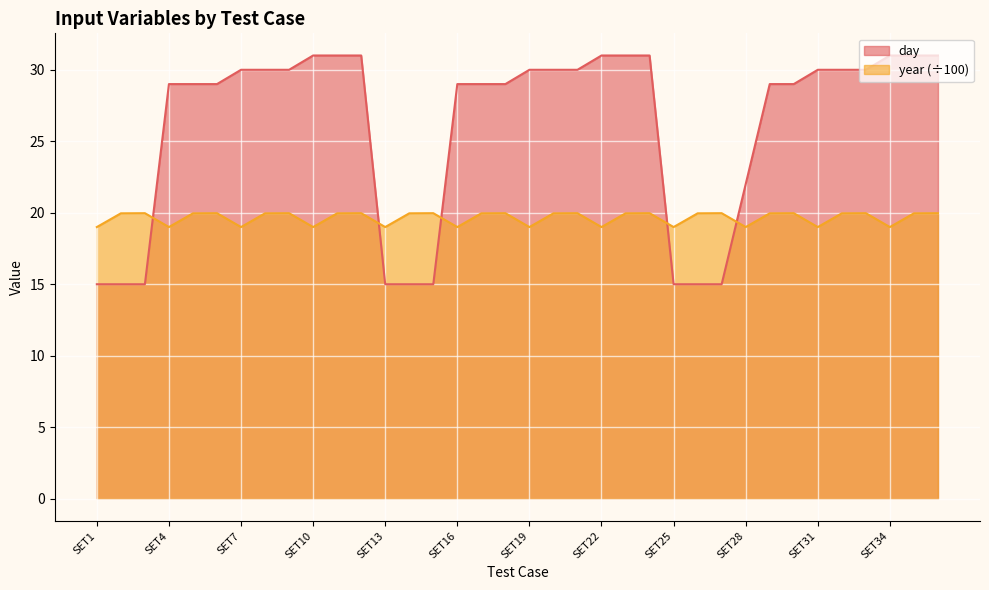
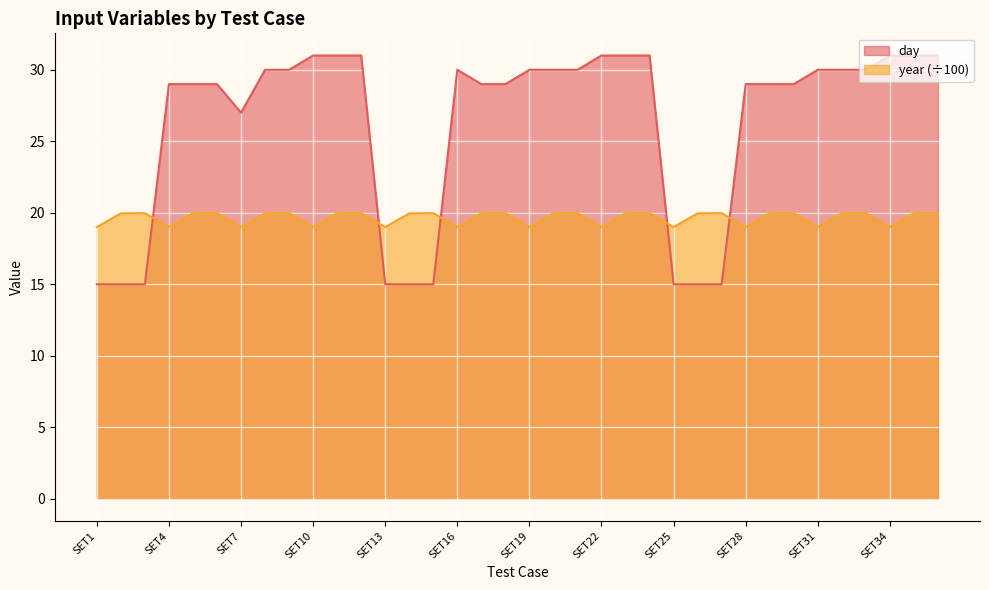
day, SET7: 30 -> 27
day, SET16: 29 -> 30
day, SET28: 22 -> 29
